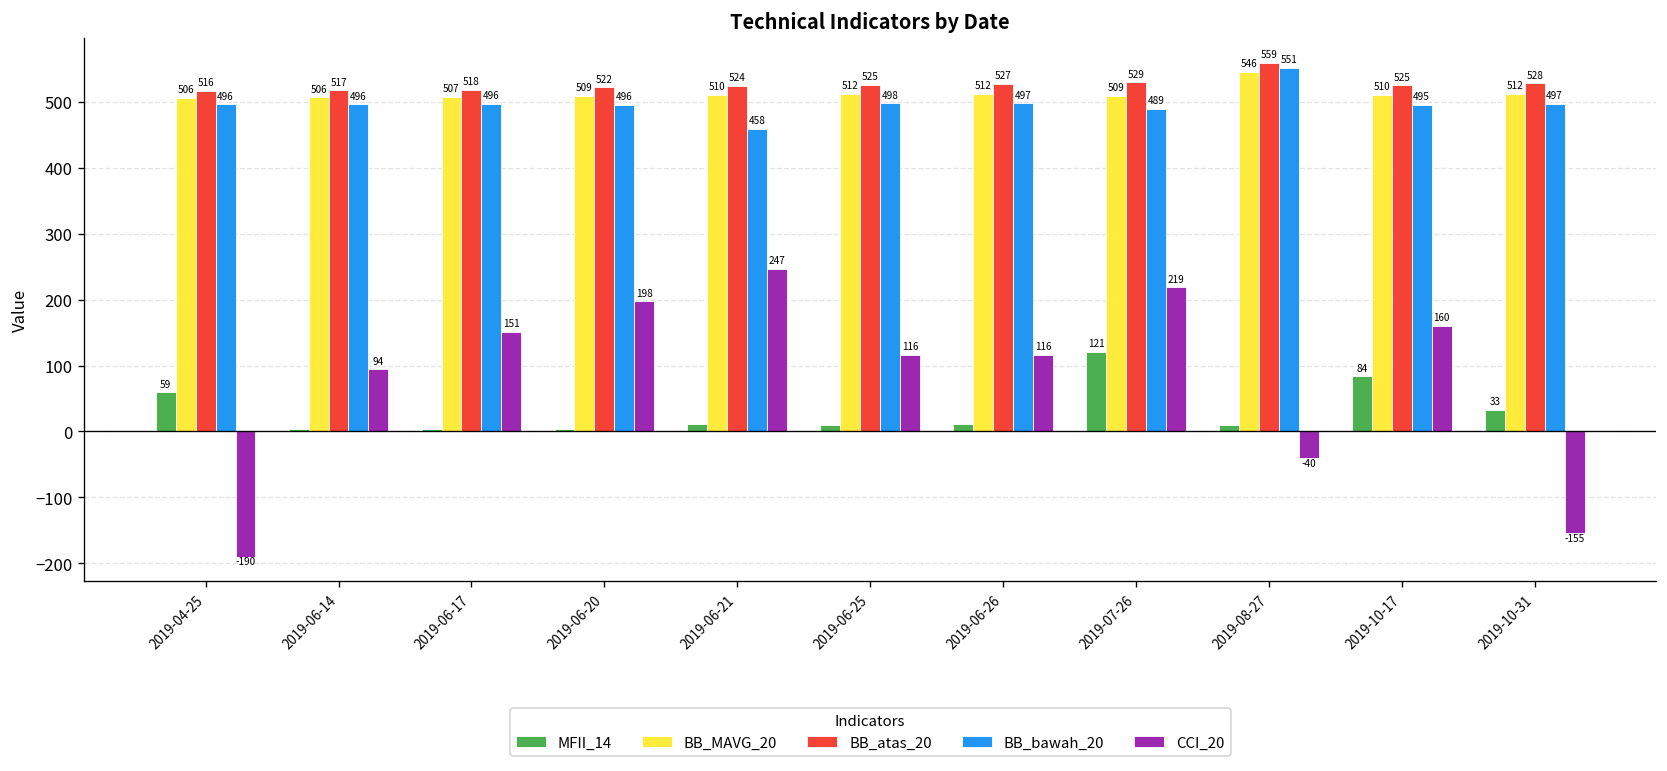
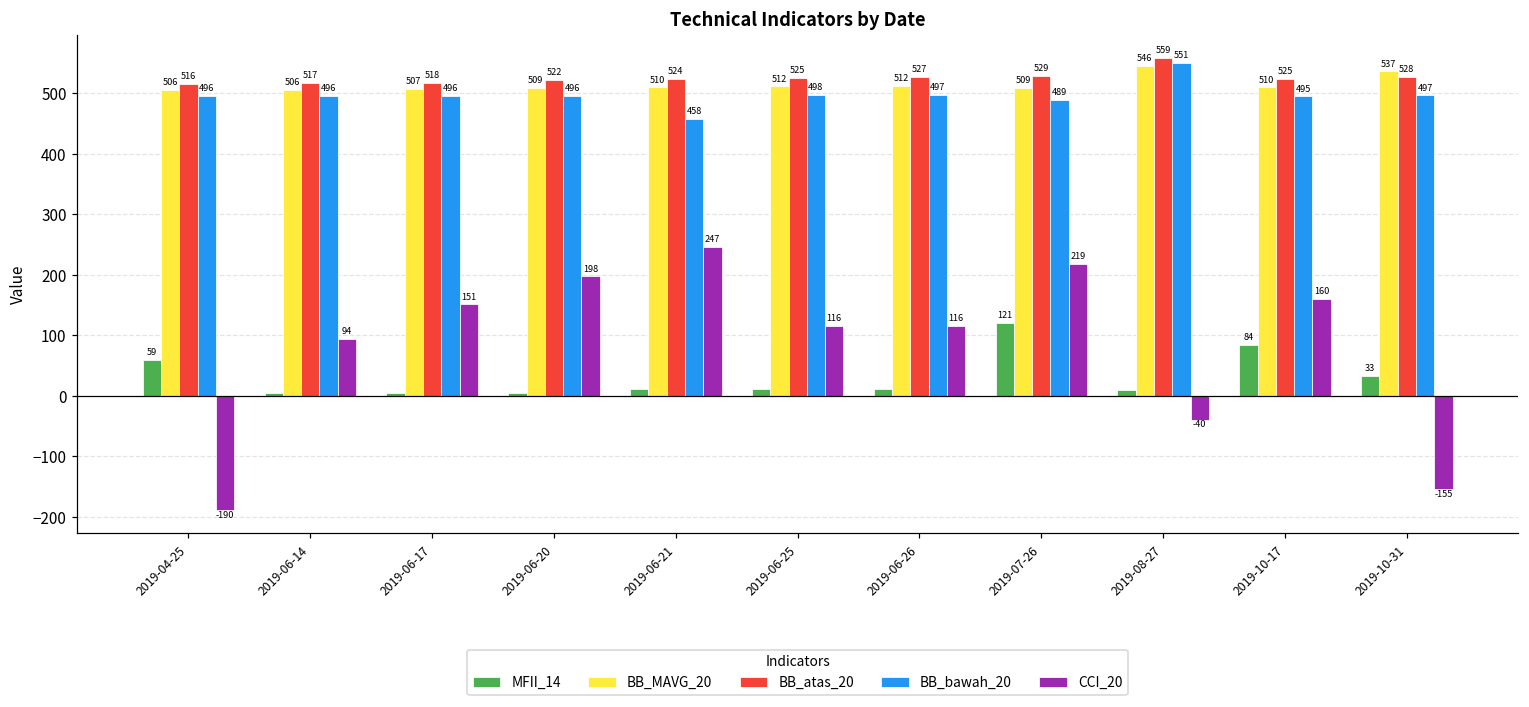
BB_MAVG_20, 2019-10-31: 512 -> 537
